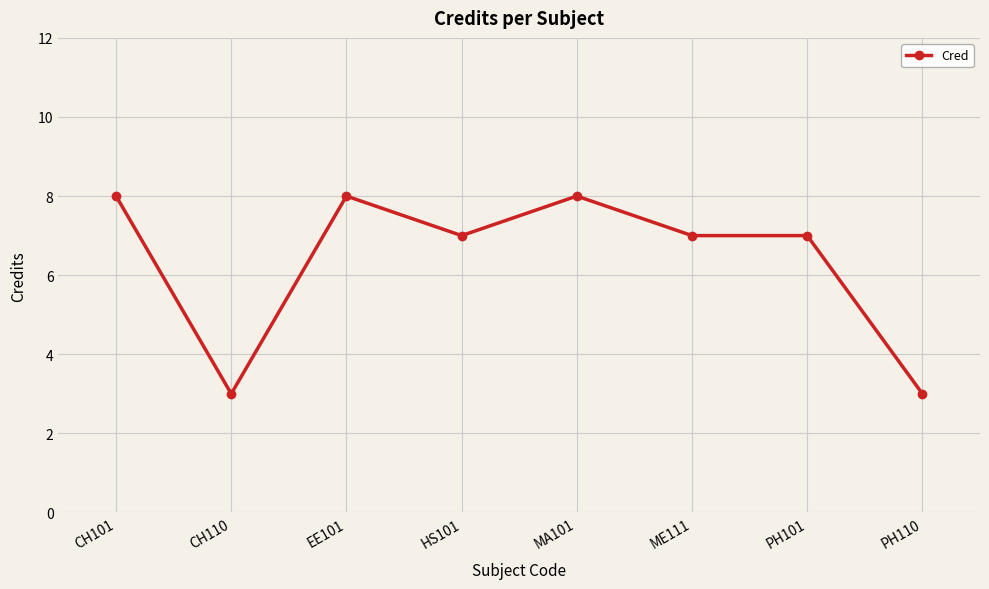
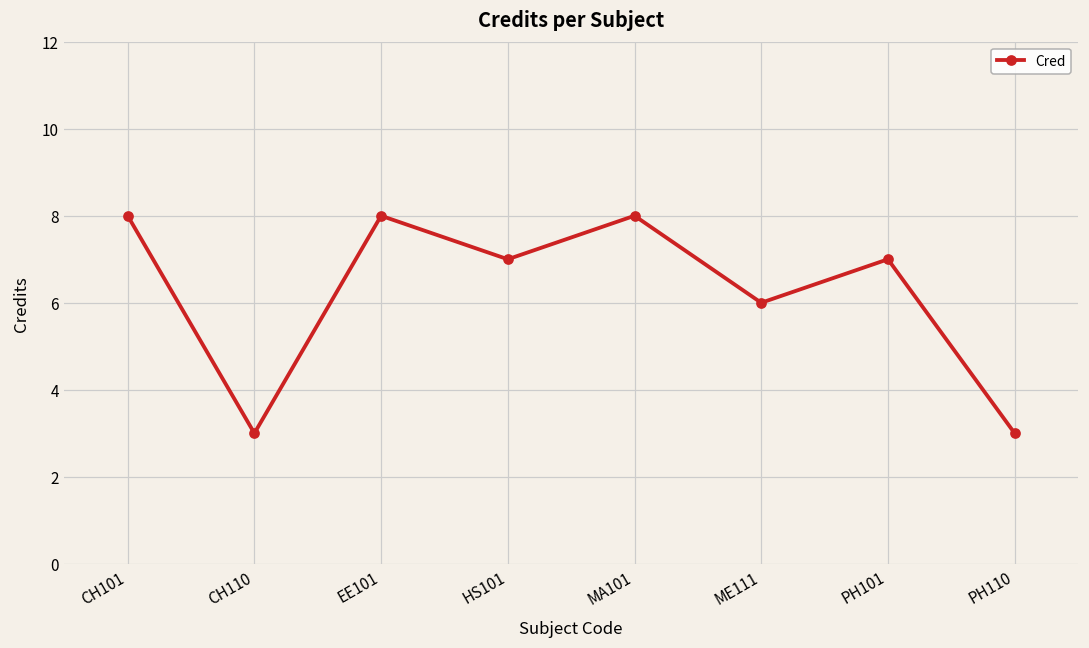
ME111: 7 -> 6
